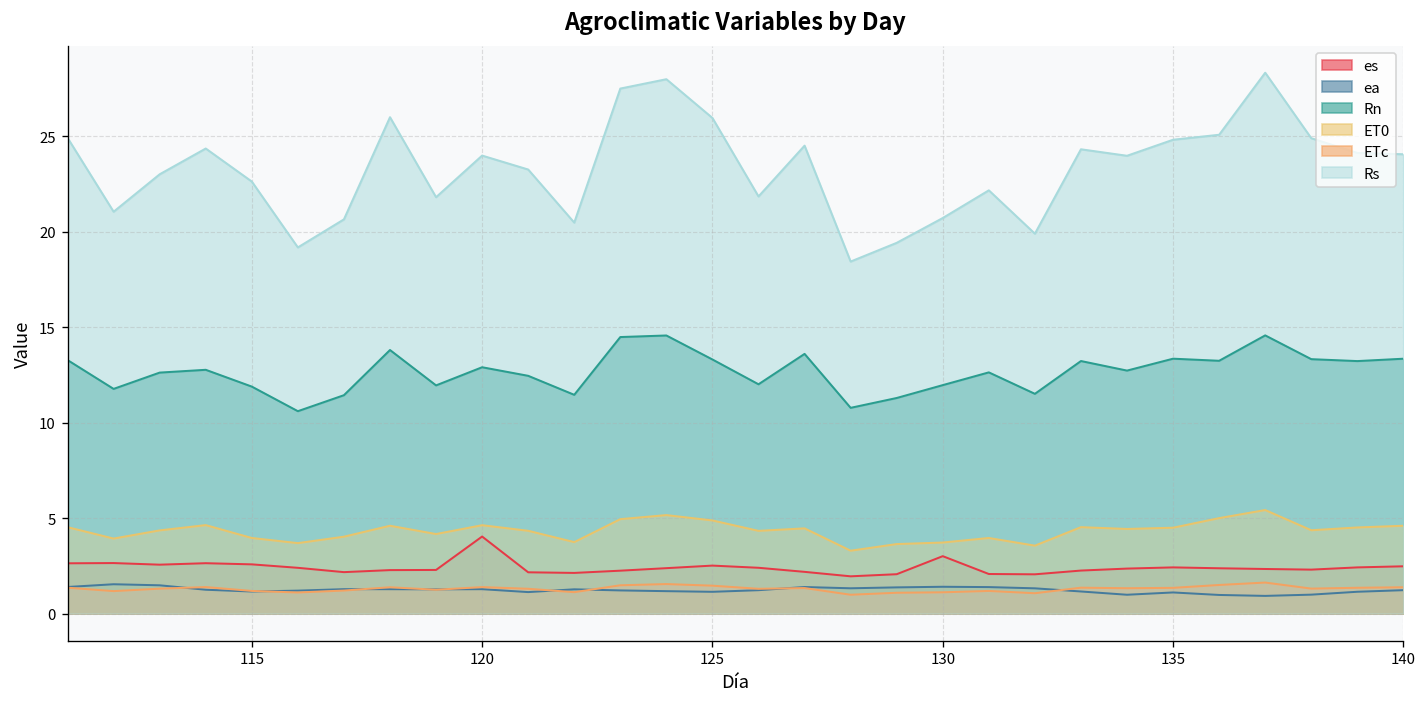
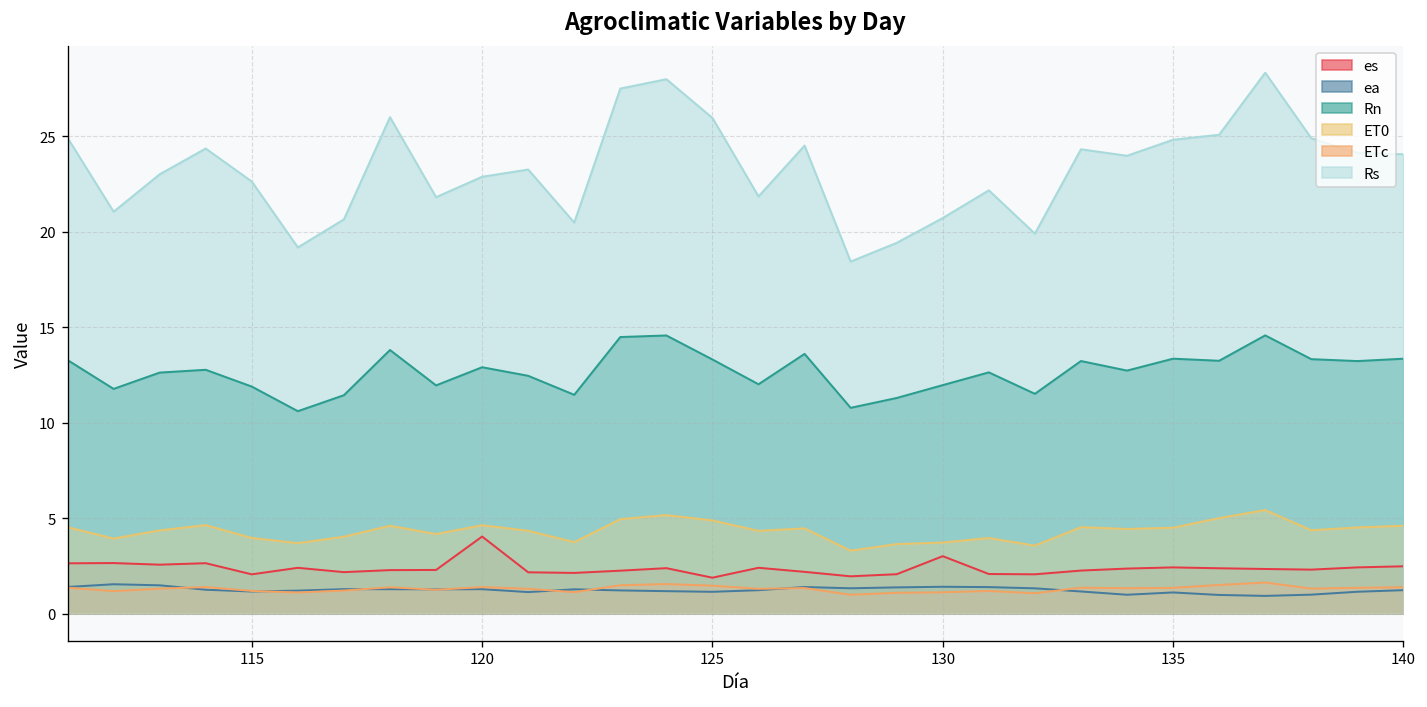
es, 115: 2.6 -> 2.1
Rs, 120: 24.0 -> 22.9
es, 125: 2.5 -> 1.9
